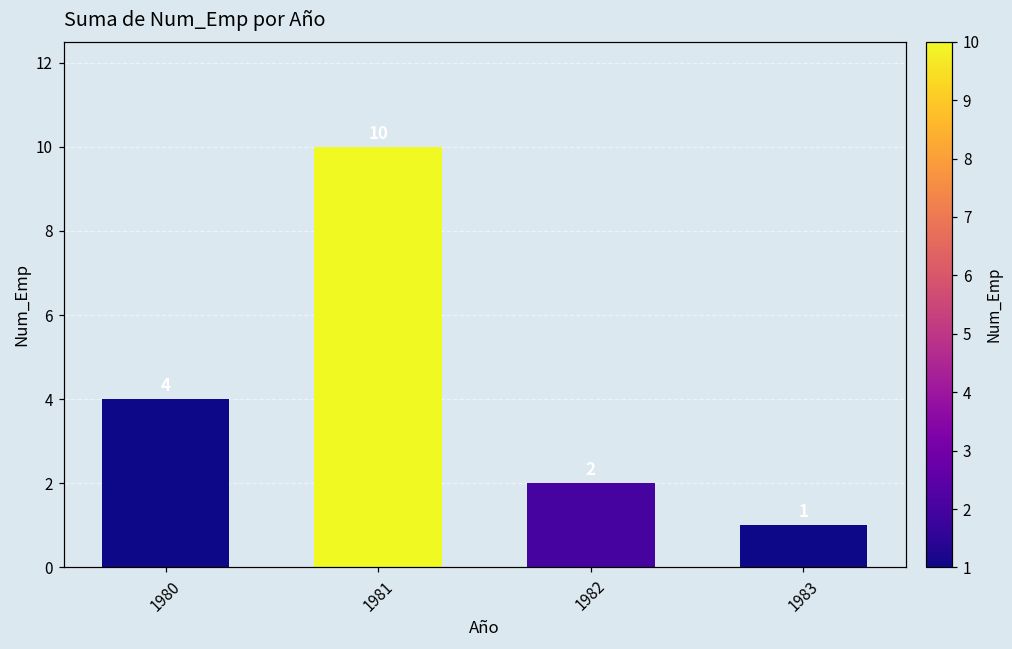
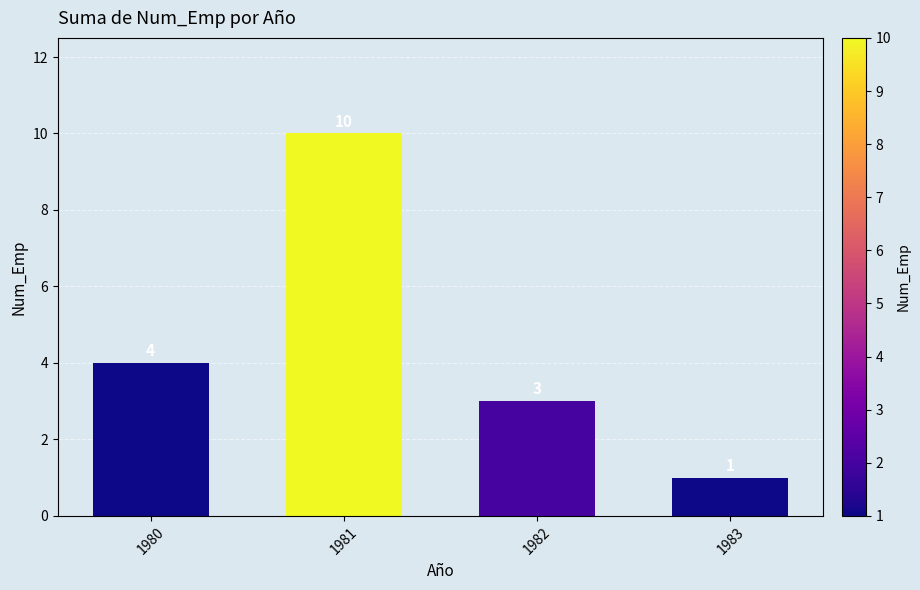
1982: 2 -> 3
